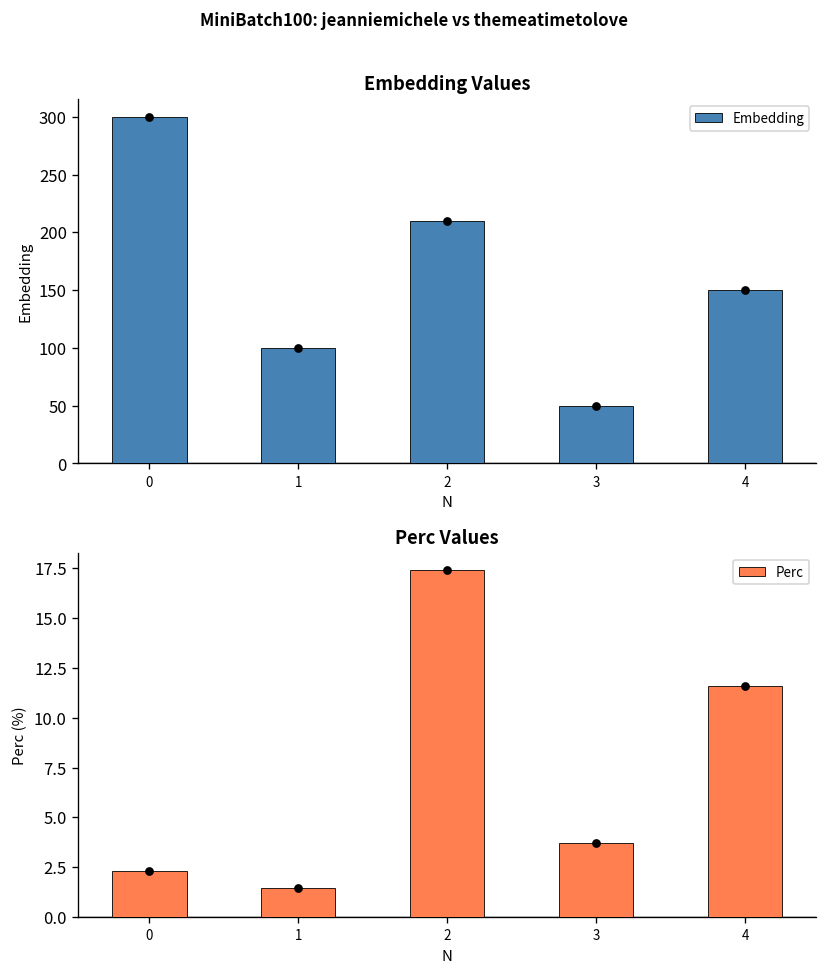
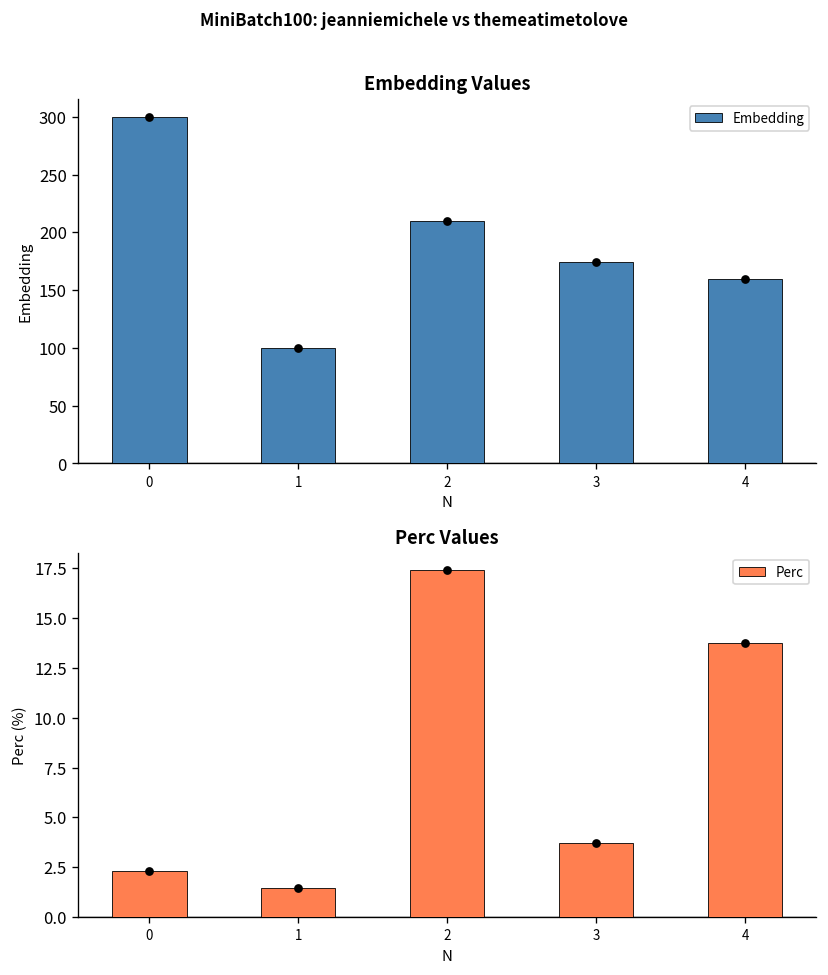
Embedding Values, Embedding, 3: 50 -> 170
Embedding Values, Embedding, 4: 150 -> 160
Perc Values, Perc, 4: 11.6 -> 13.8
